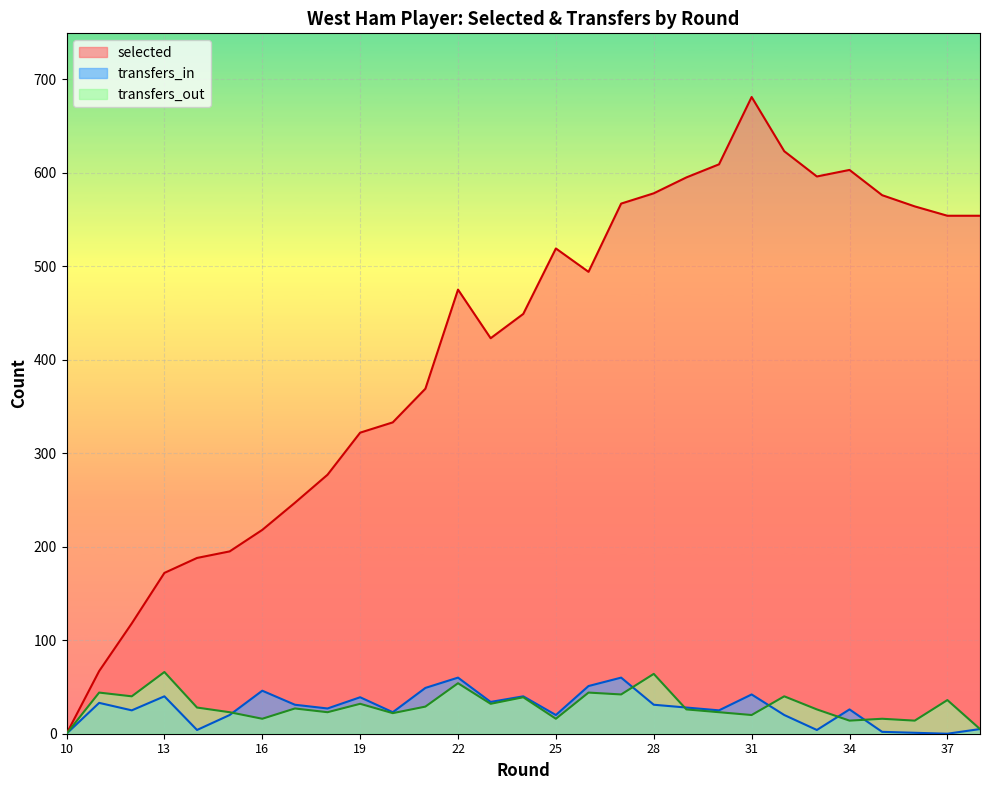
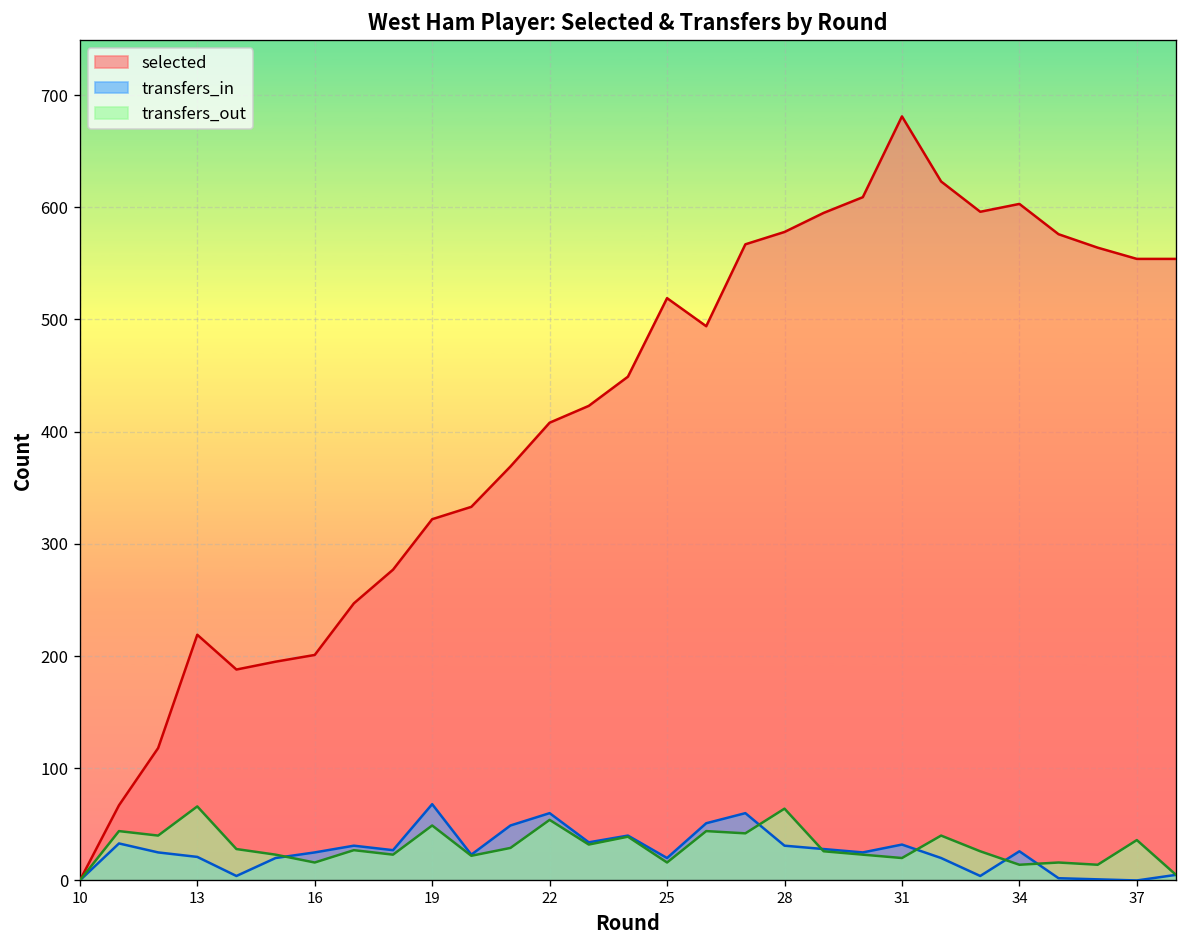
selected, 13: 170 -> 220
transfers_in, 13: 40 -> 20
selected, 16: 220 -> 200
transfers_in, 16: 50 -> 30
transfers_in, 19: 40 -> 70
transfers_out, 19: 30 -> 50
selected, 22: 480 -> 410
transfers_in, 31: 40 -> 30
